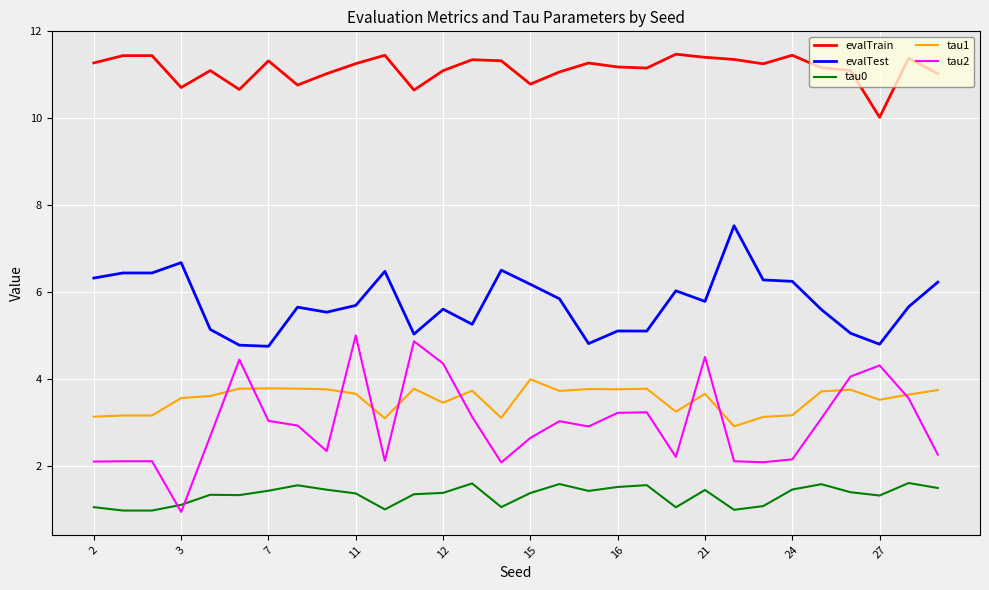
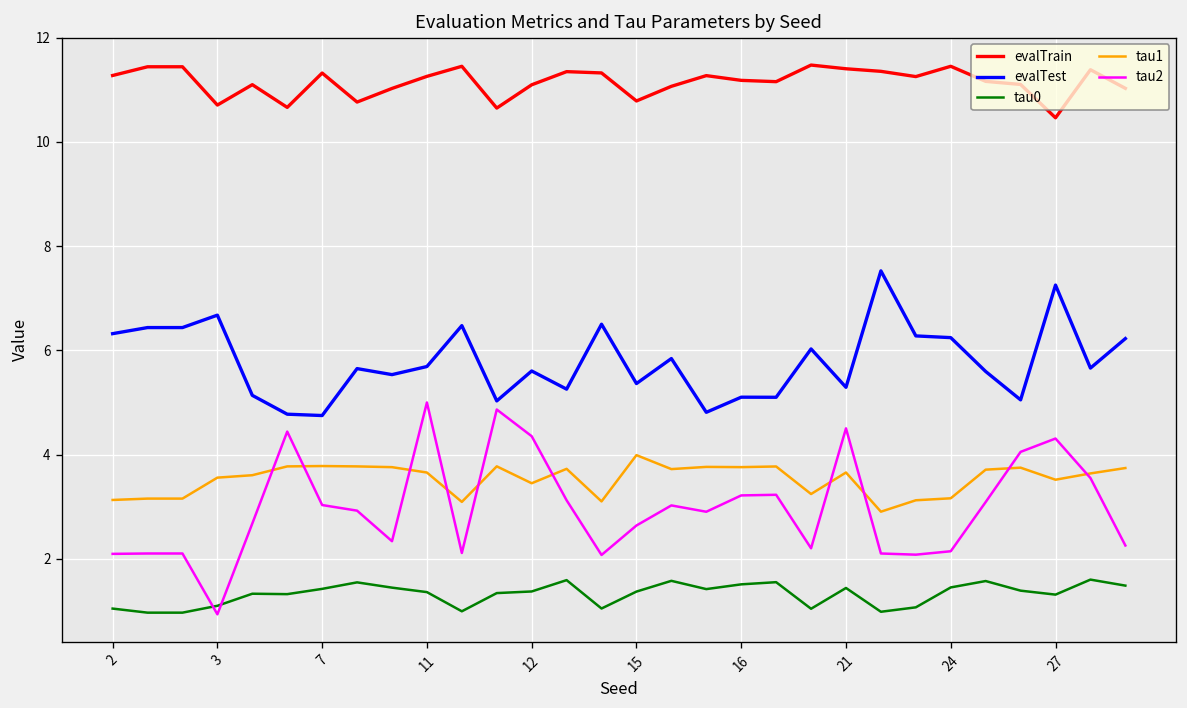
evalTest, 15: 6.2 -> 5.4
evalTest, 21: 5.8 -> 5.3
evalTrain, 27: 10.0 -> 10.5
evalTest, 27: 4.8 -> 7.3
